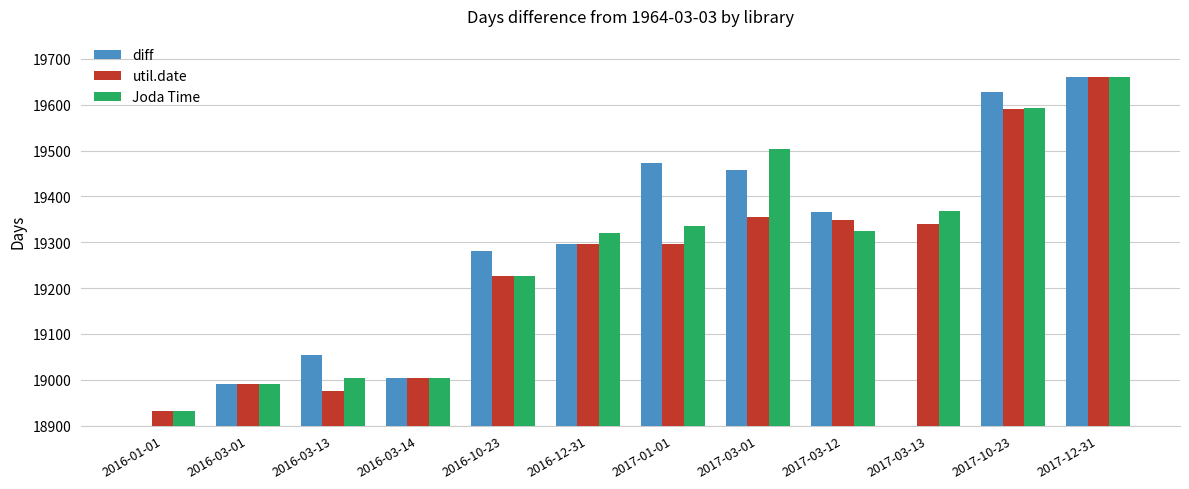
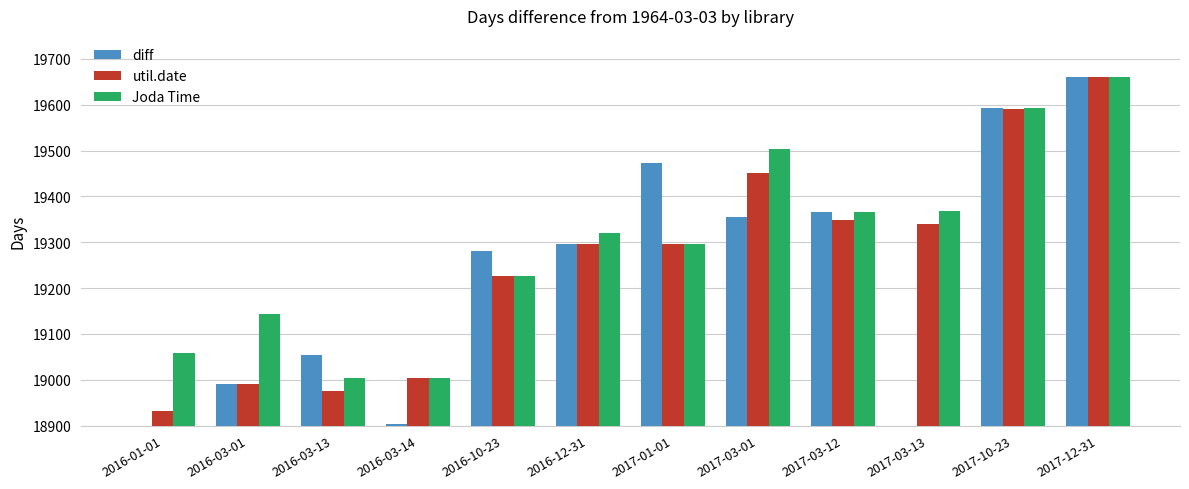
Joda Time, 2016-01-01: 18930 -> 19060
Joda Time, 2016-03-01: 18990 -> 19140
diff, 2016-03-14: 19000 -> 18900
Joda Time, 2017-01-01: 19340 -> 19300
diff, 2017-03-01: 19460 -> 19360
util.date, 2017-03-01: 19360 -> 19450
Joda Time, 2017-03-12: 19330 -> 19370
diff, 2017-10-23: 19630 -> 19590
